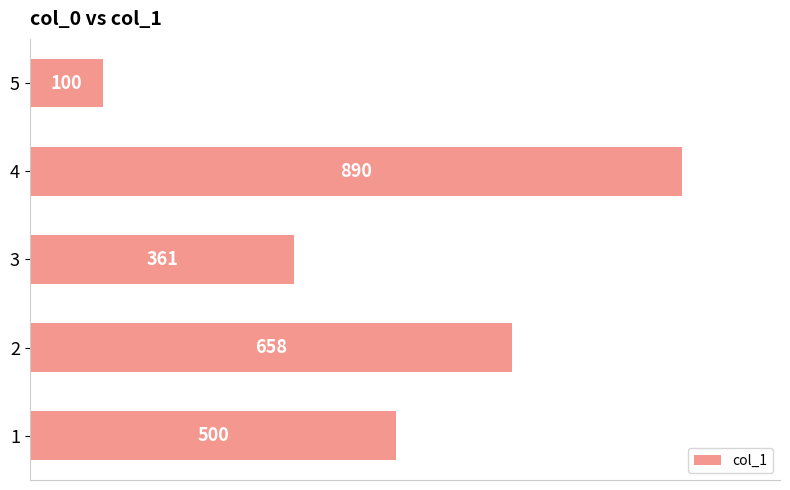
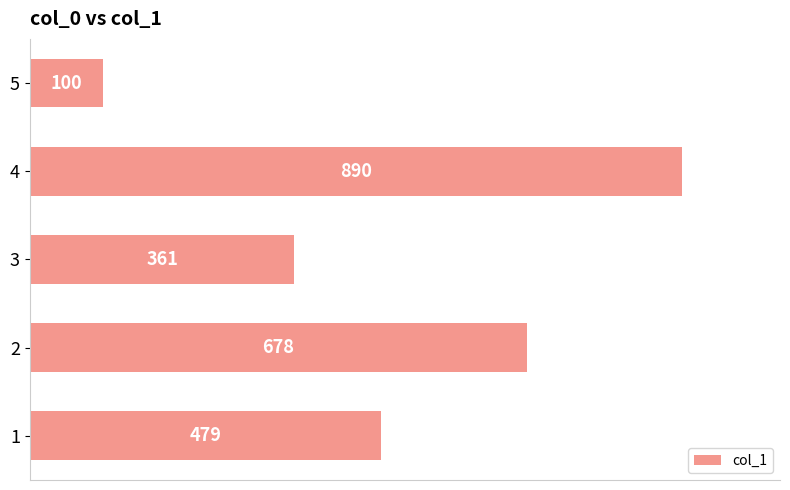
2: 658 -> 678
1: 500 -> 479
